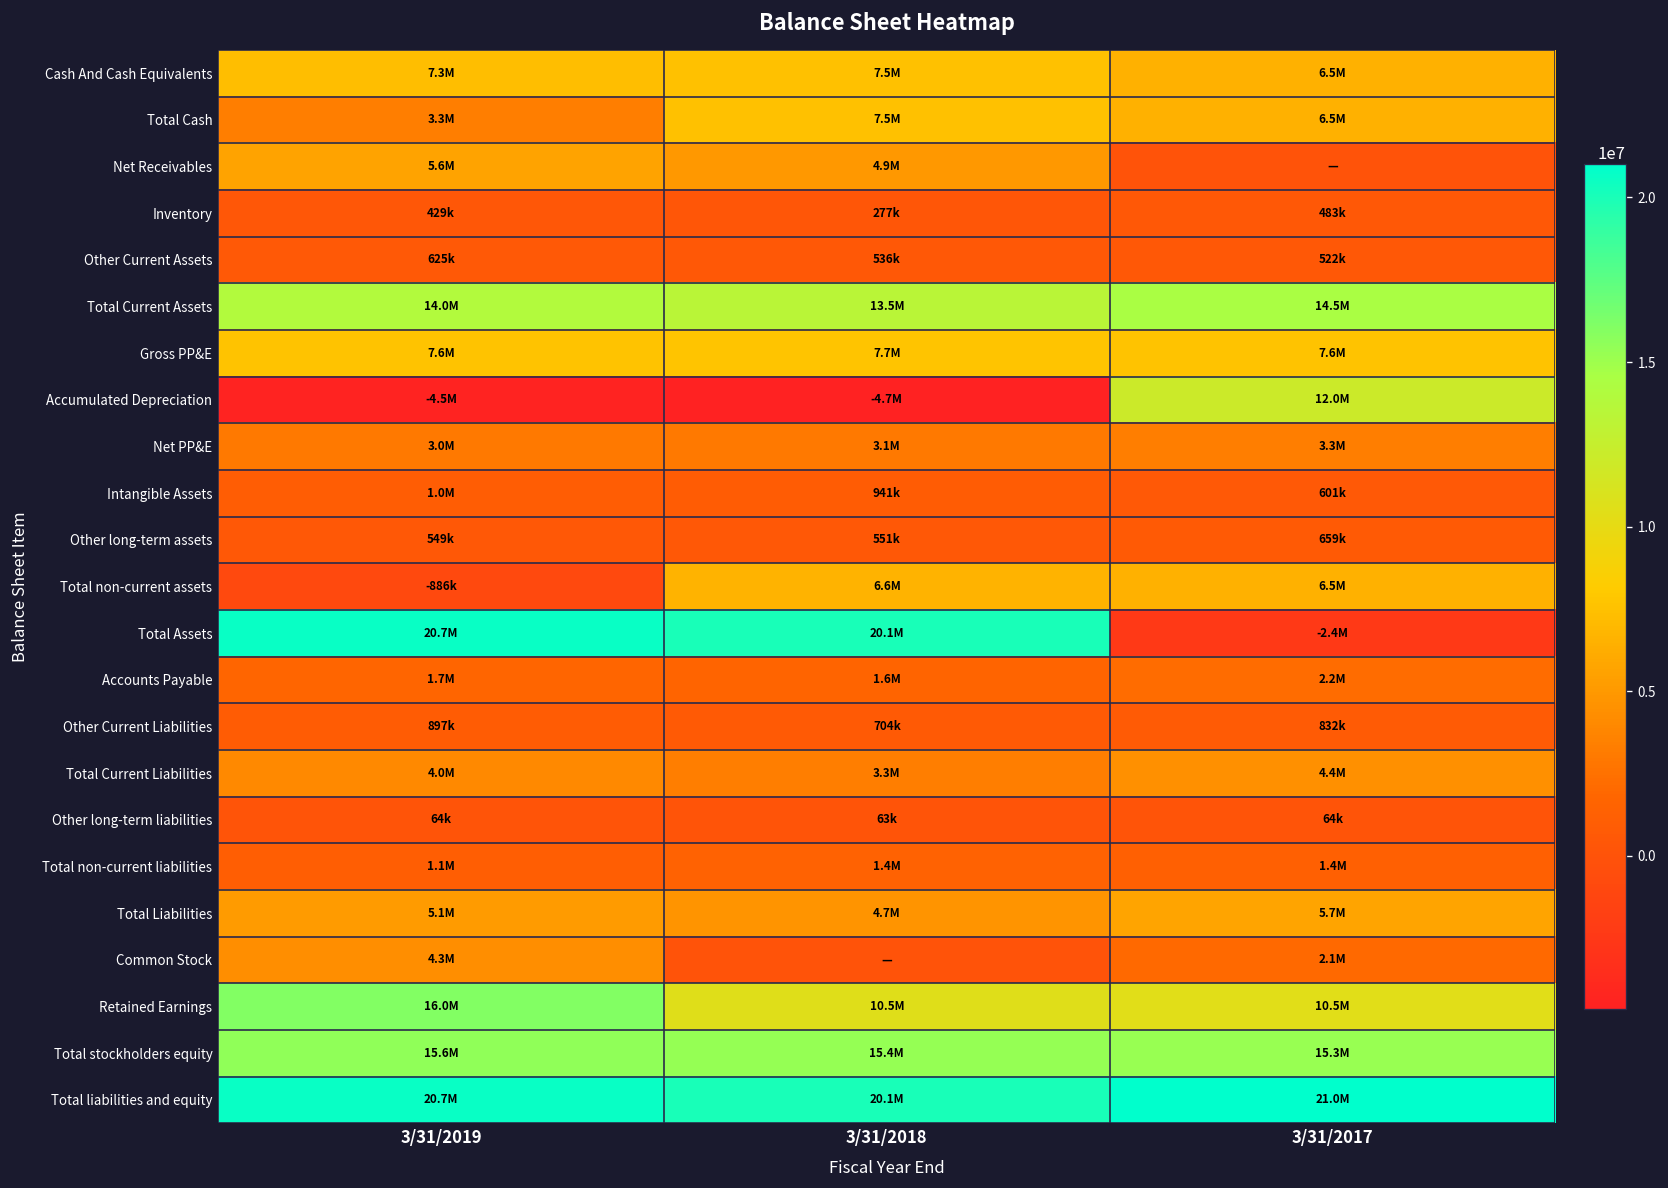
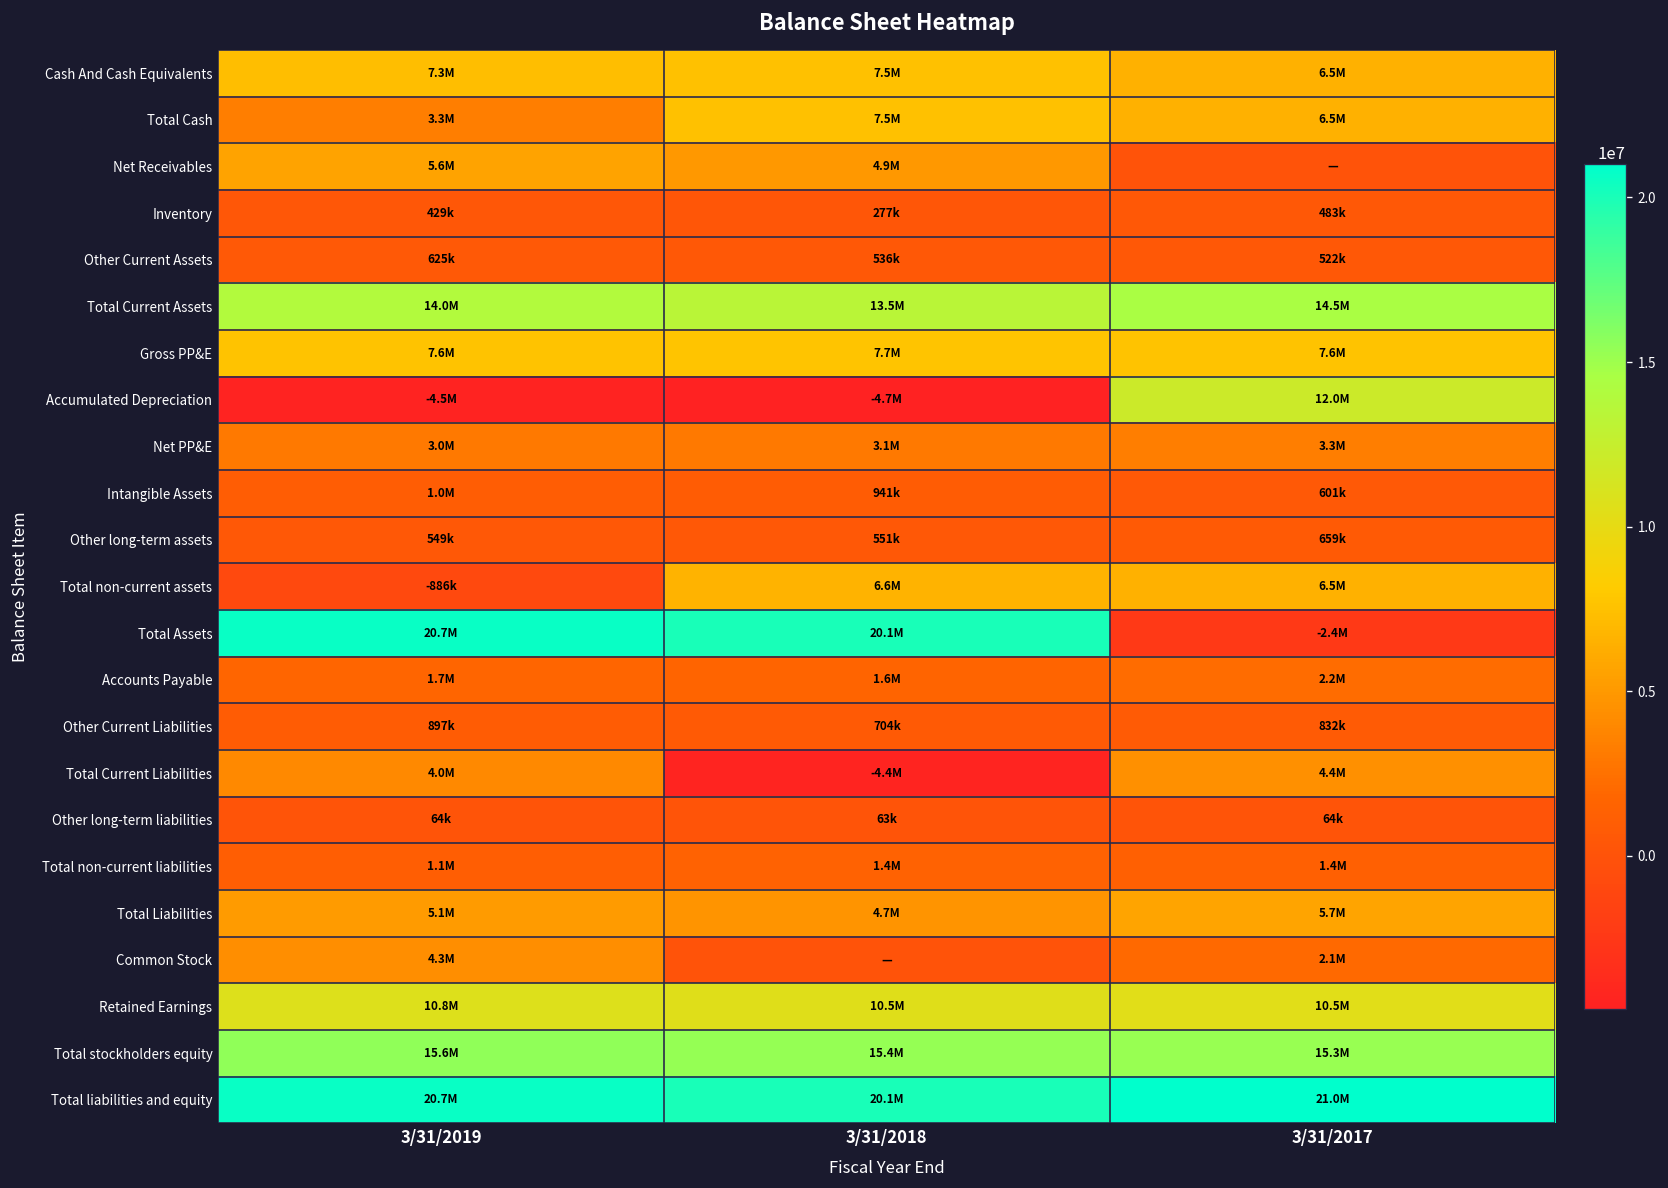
Total Current Liabilities, 3/31/2018: 3.3M -> -4.4M
Retained Earnings, 3/31/2019: 16.0M -> 10.8M
